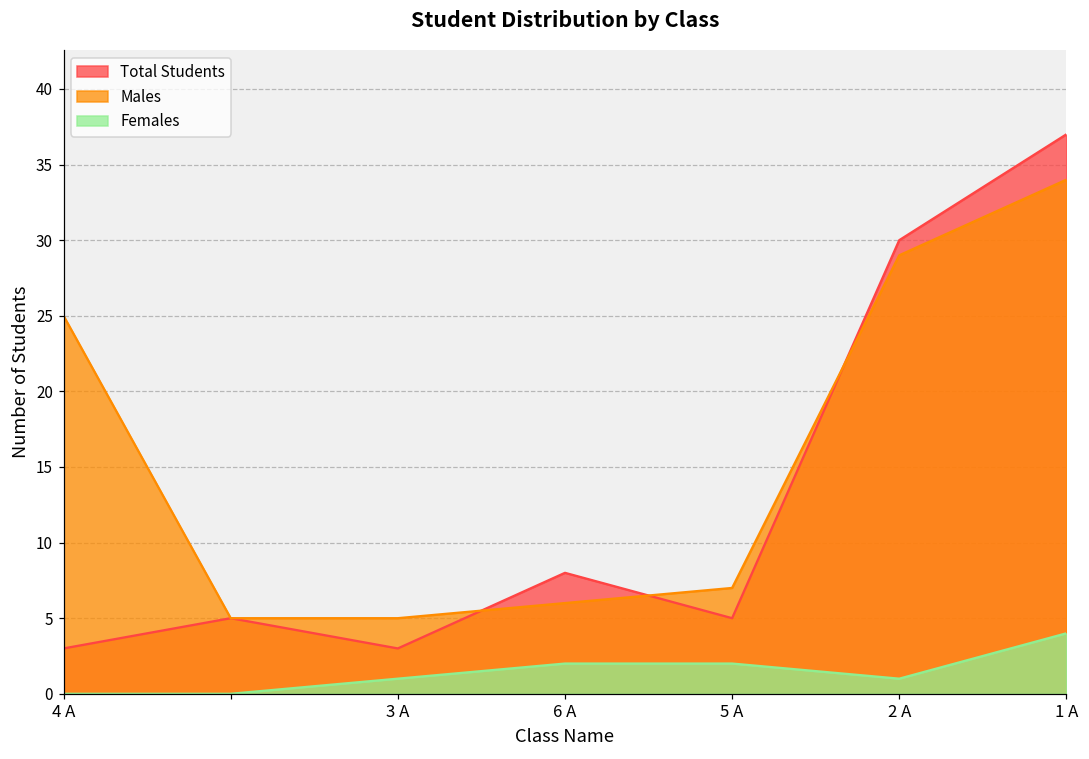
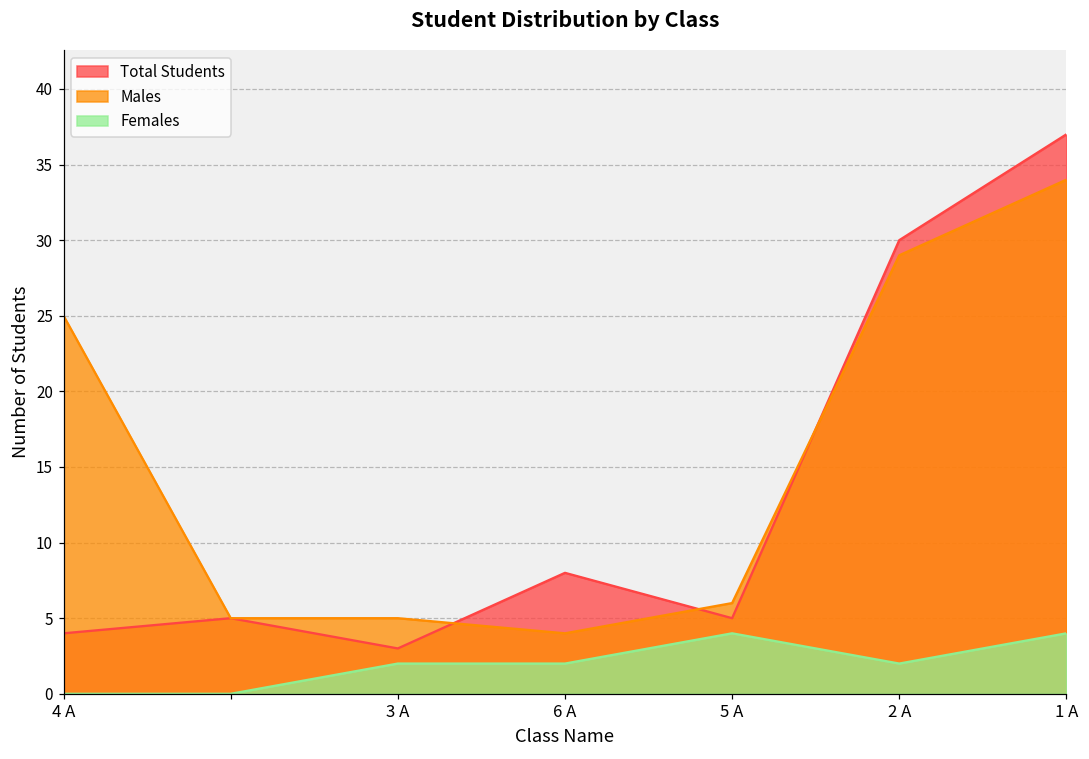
Total Students, 4 A: 3 -> 4
Females, 3 A: 1 -> 2
Males, 6 A: 6 -> 4
Males, 5 A: 7 -> 6
Females, 5 A: 2 -> 4
Females, 2 A: 1 -> 2
